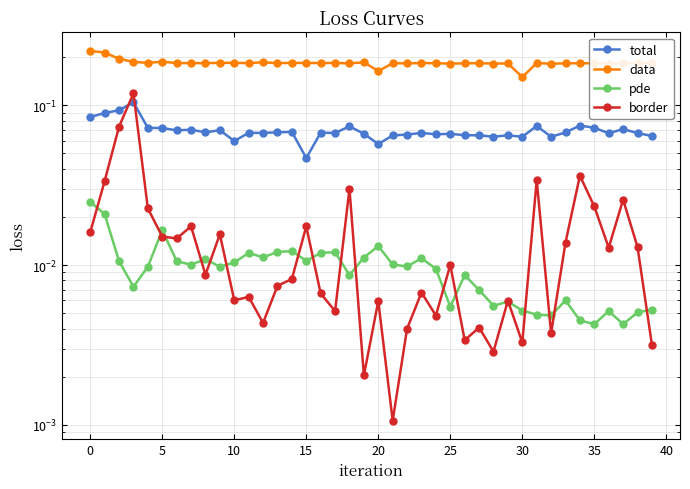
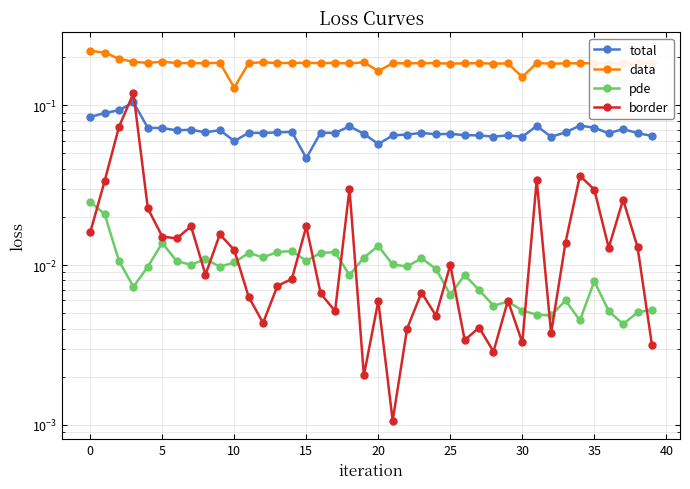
pde, 5: 0.017 -> 0.014
data, 10: 0.18 -> 0.13
border, 10: 0.0060 -> 0.012
pde, 25: 0.0055 -> 0.0065
pde, 35: 0.0043 -> 0.008
border, 35: 0.023 -> 0.030
